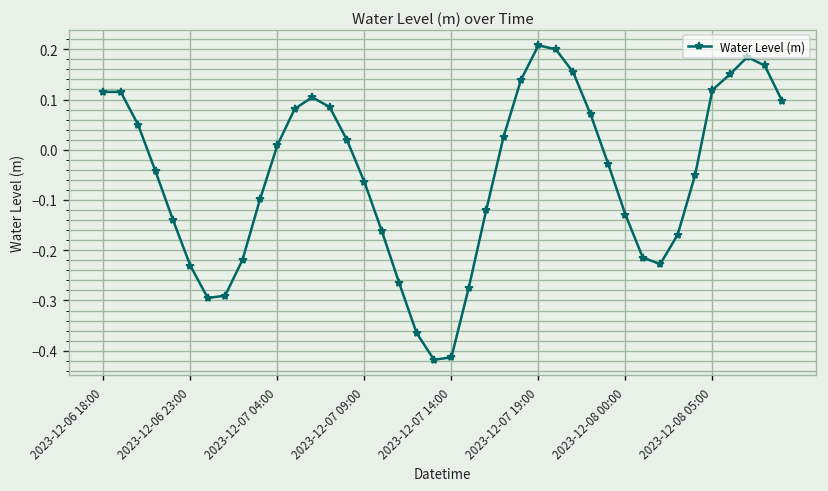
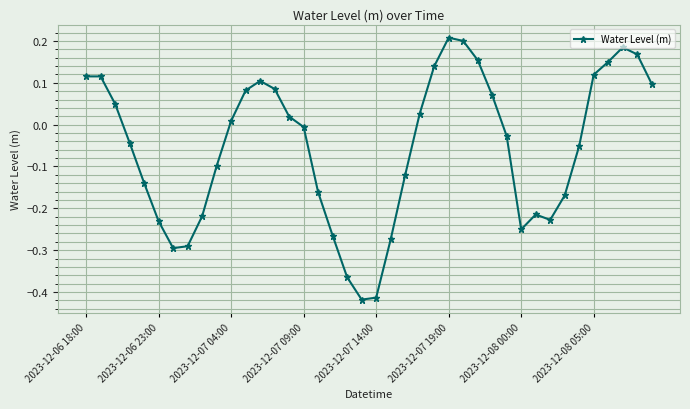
2023-12-07 09:00: -0.06 -> -0.01
2023-12-08 00:00: -0.13 -> -0.25
